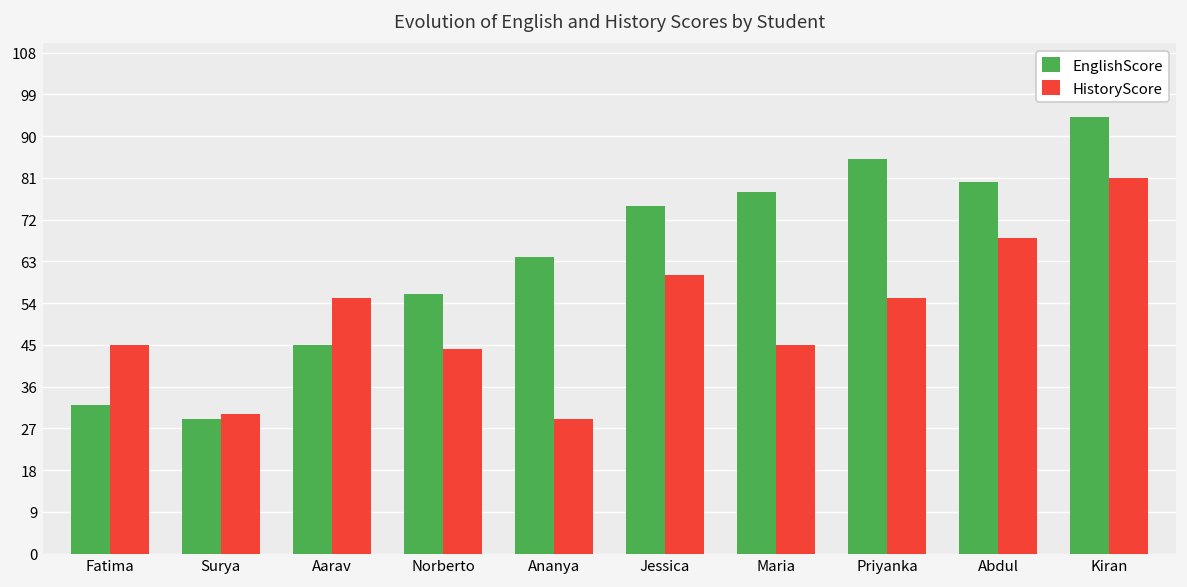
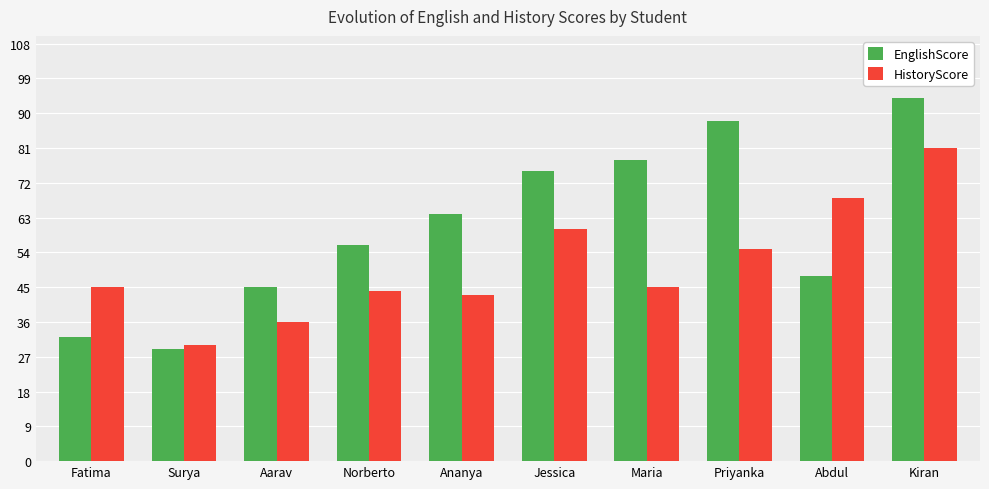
HistoryScore, Aarav: 55 -> 36
HistoryScore, Ananya: 29 -> 43
EnglishScore, Priyanka: 85 -> 88
EnglishScore, Abdul: 80 -> 48
